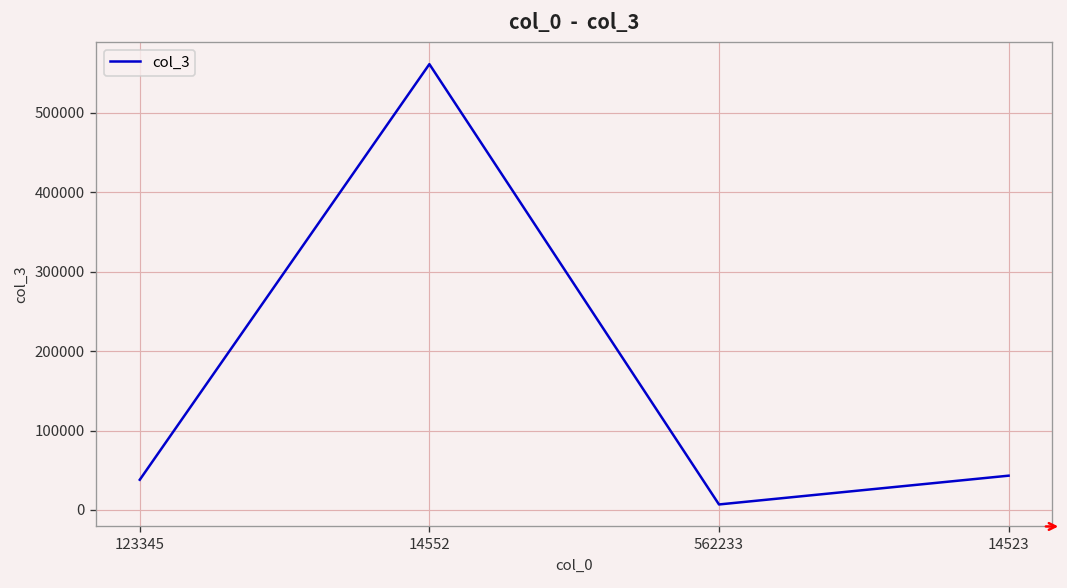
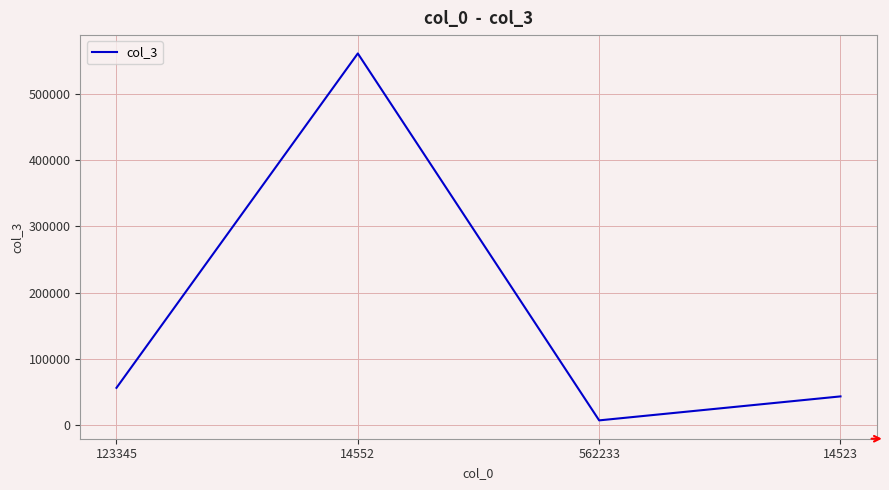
123345: 40000 -> 60000
